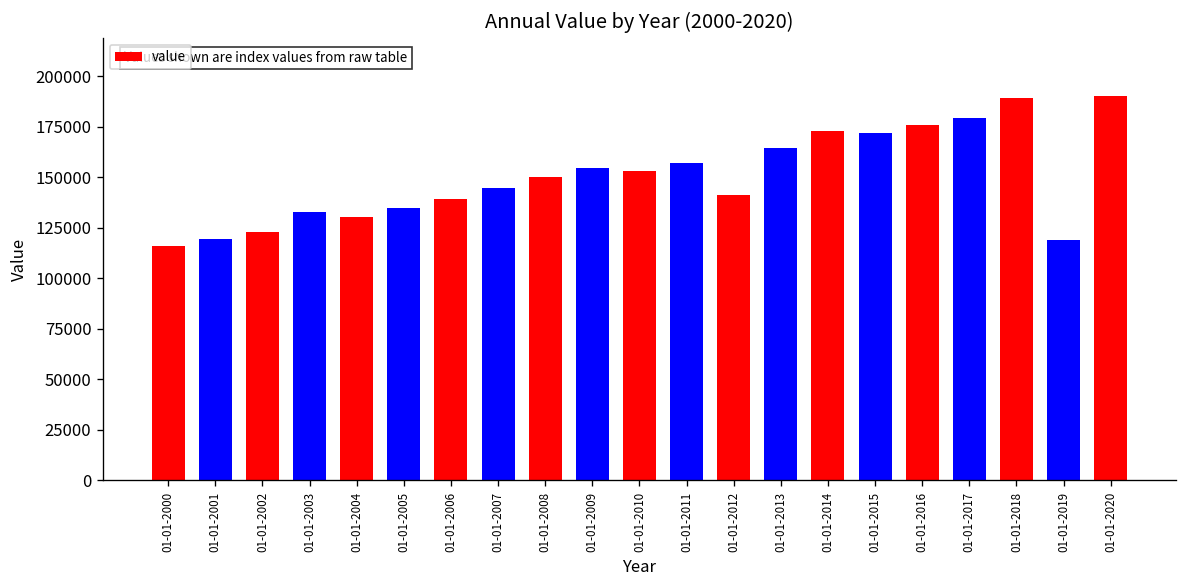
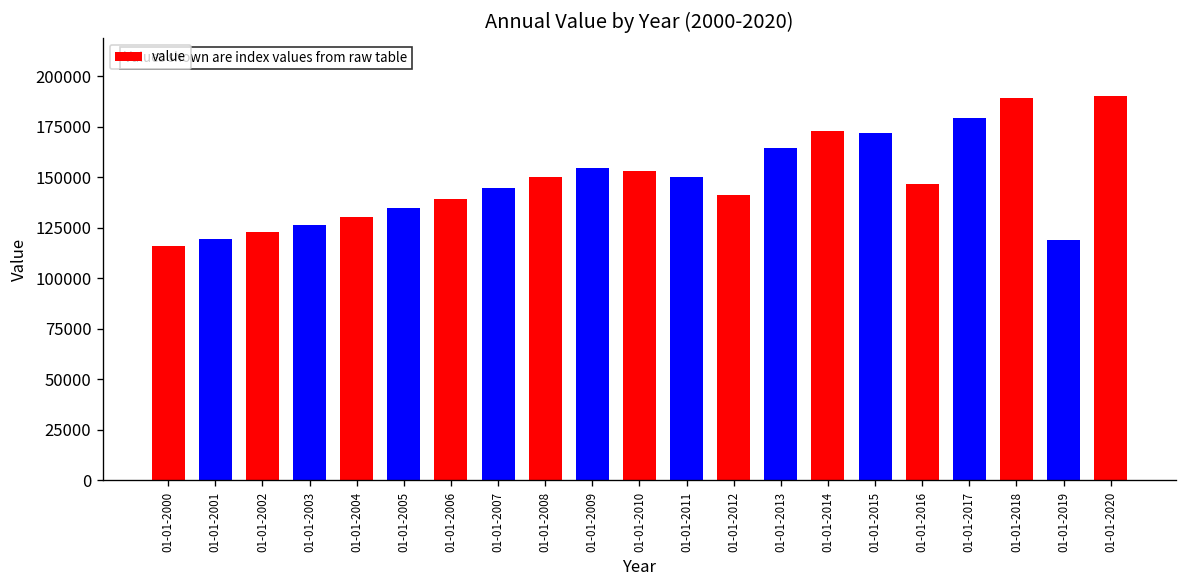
01-01-2003: 133000 -> 126000
01-01-2011: 157000 -> 150000
01-01-2016: 176000 -> 147000
